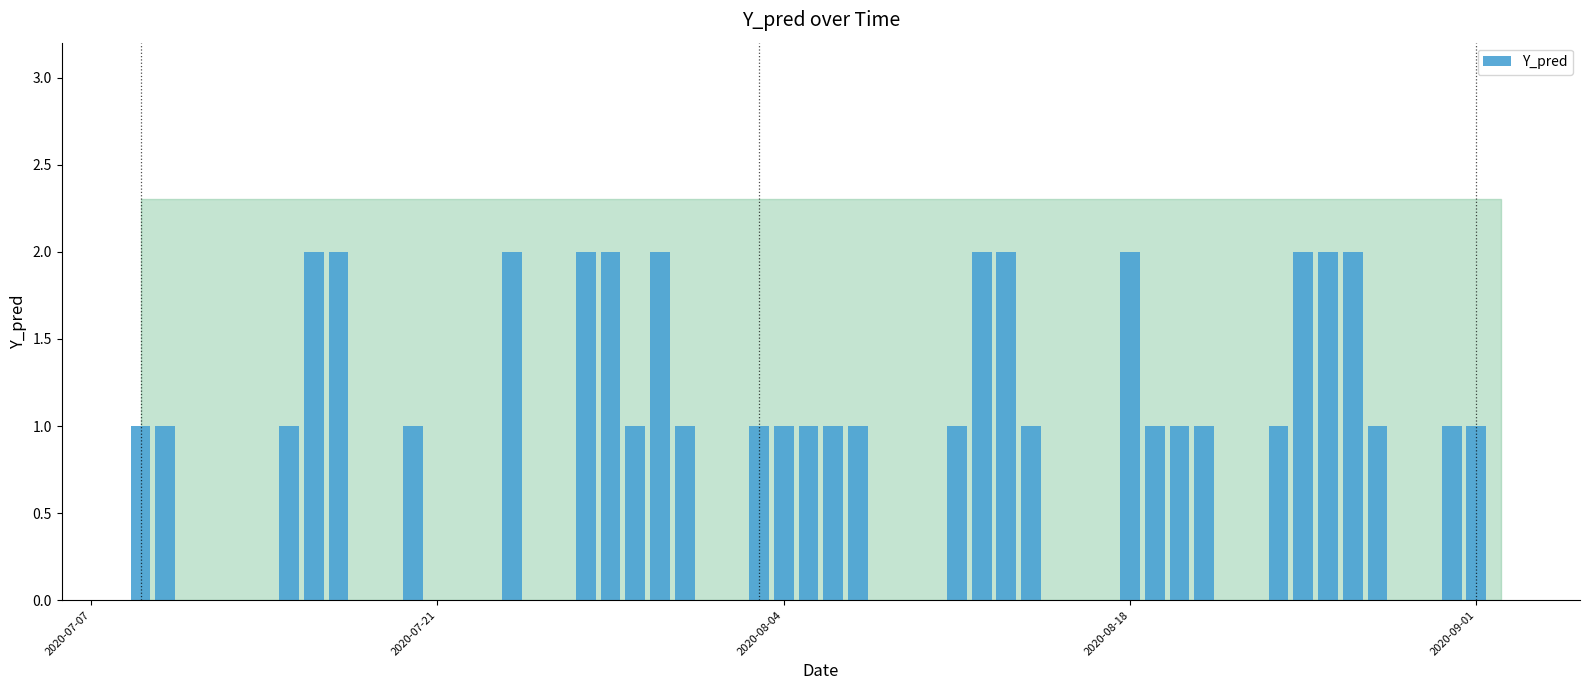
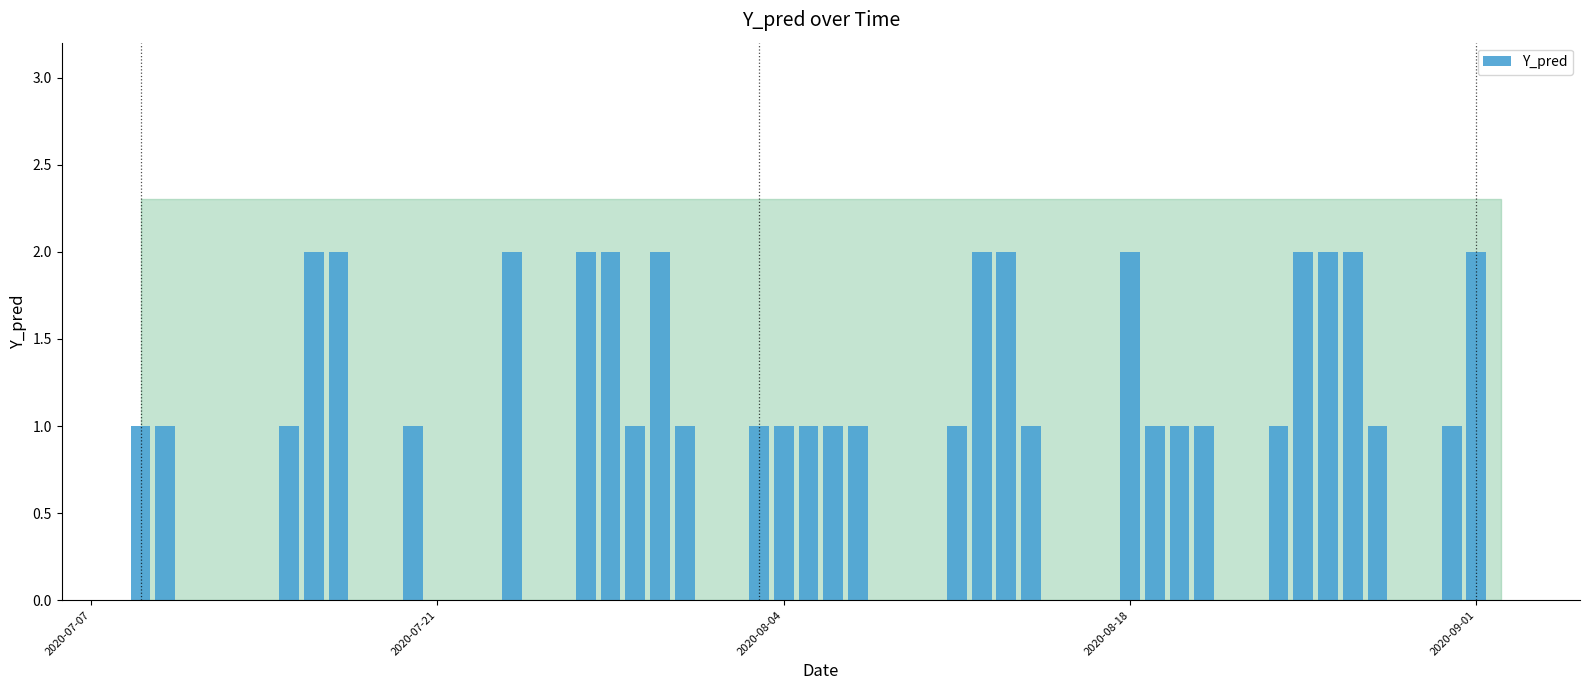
Y_pred, 2020-09-01: 1 -> 2
